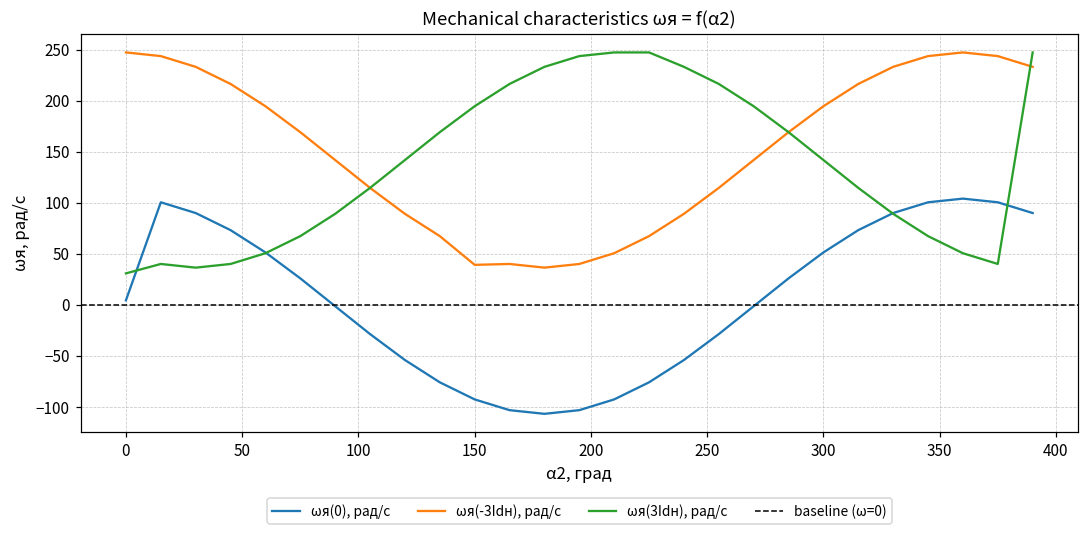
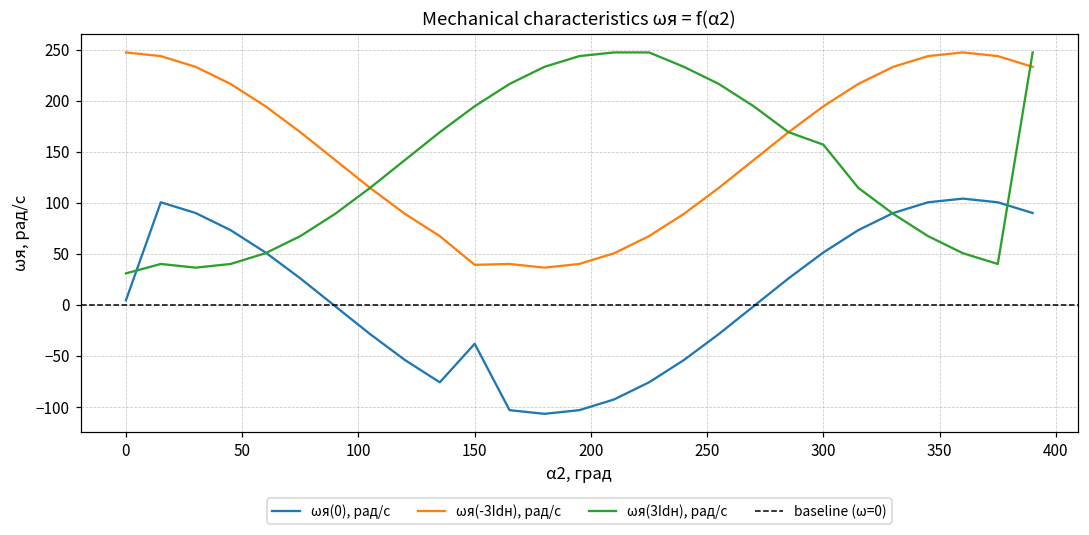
ωя(0), рад/с, 150: -90 -> -40
ωя(3Idн), рад/с, 300: 140 -> 160
